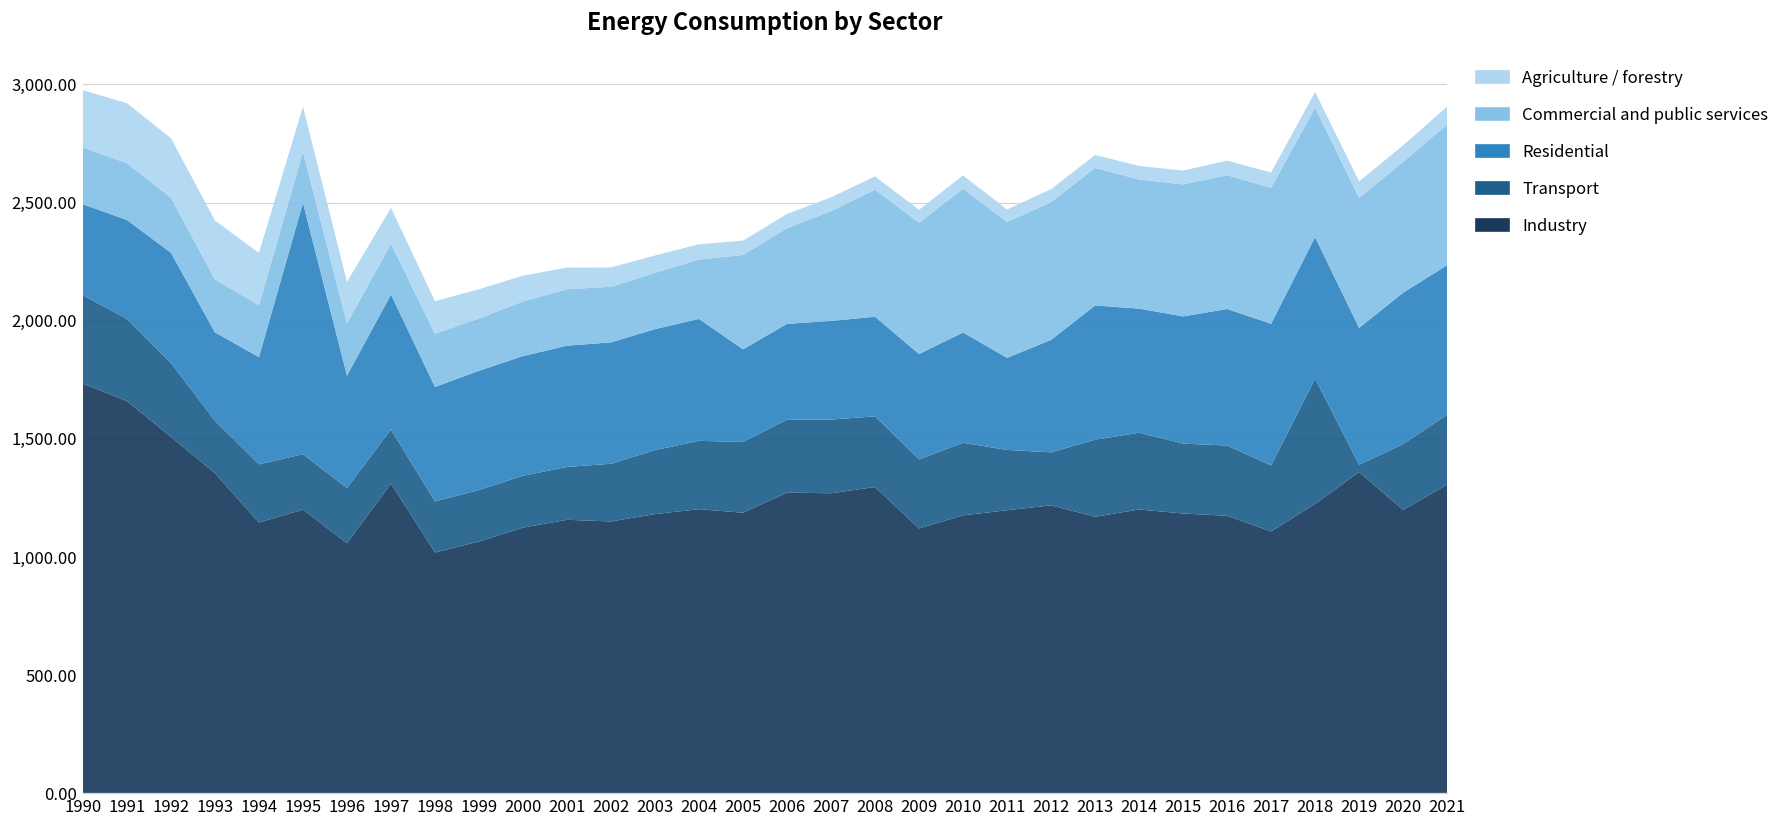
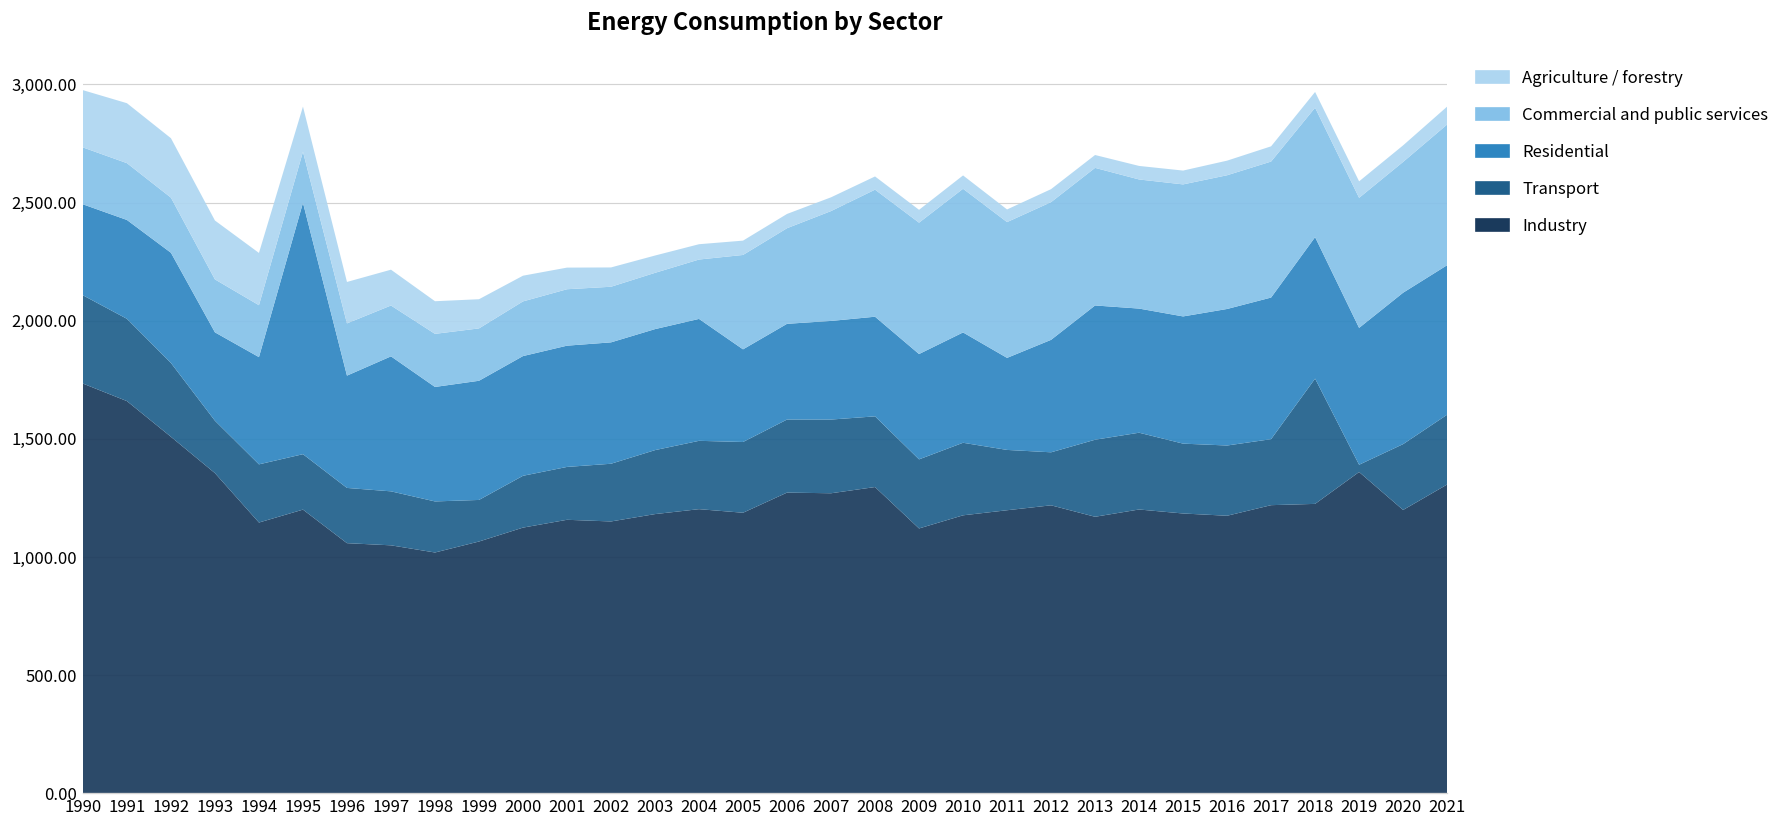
Industry, 1997: 1,310 -> 1,050
Transport, 1999: 220 -> 180
Industry, 2017: 1,110 -> 1,220
